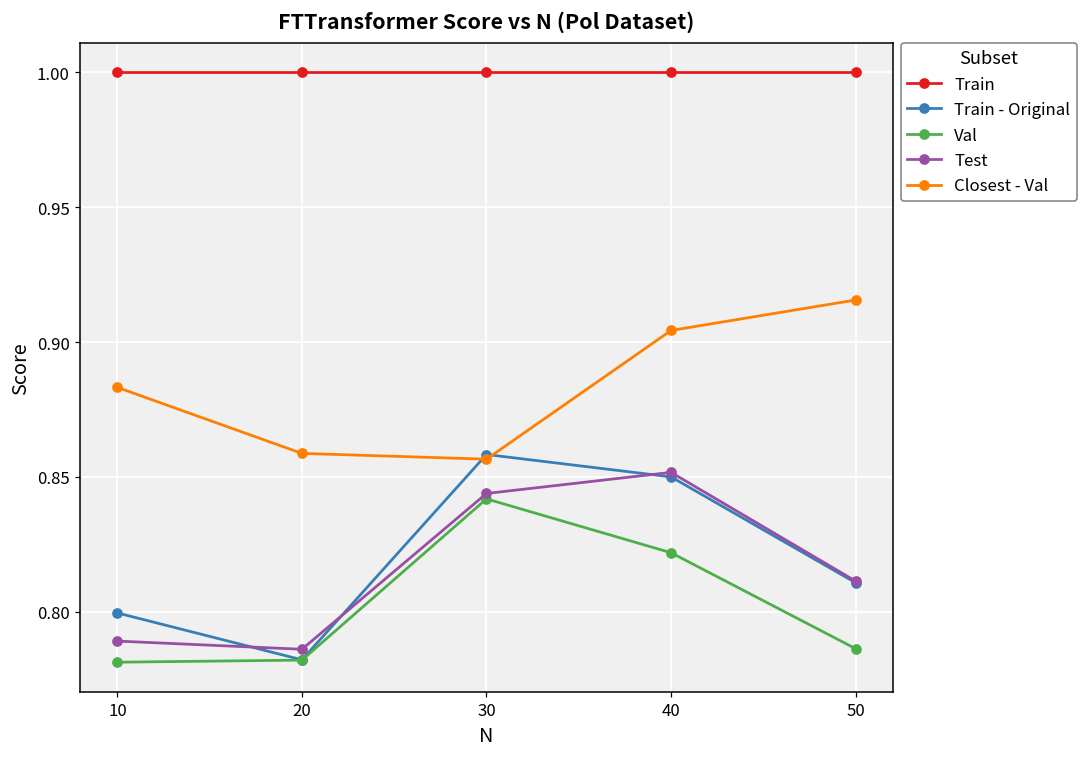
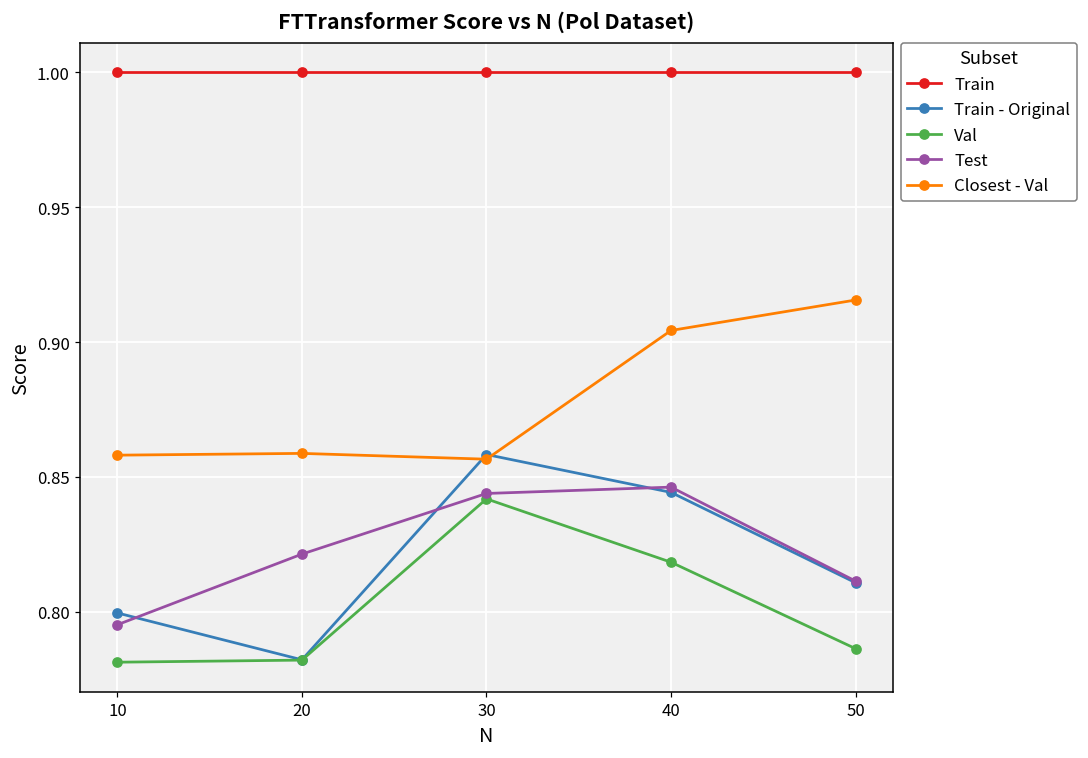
Test, 10: 0.789 -> 0.795
Closest - Val, 10: 0.883 -> 0.858
Test, 20: 0.786 -> 0.821
Train - Original, 40: 0.850 -> 0.844
Val, 40: 0.822 -> 0.818
Test, 40: 0.852 -> 0.846
